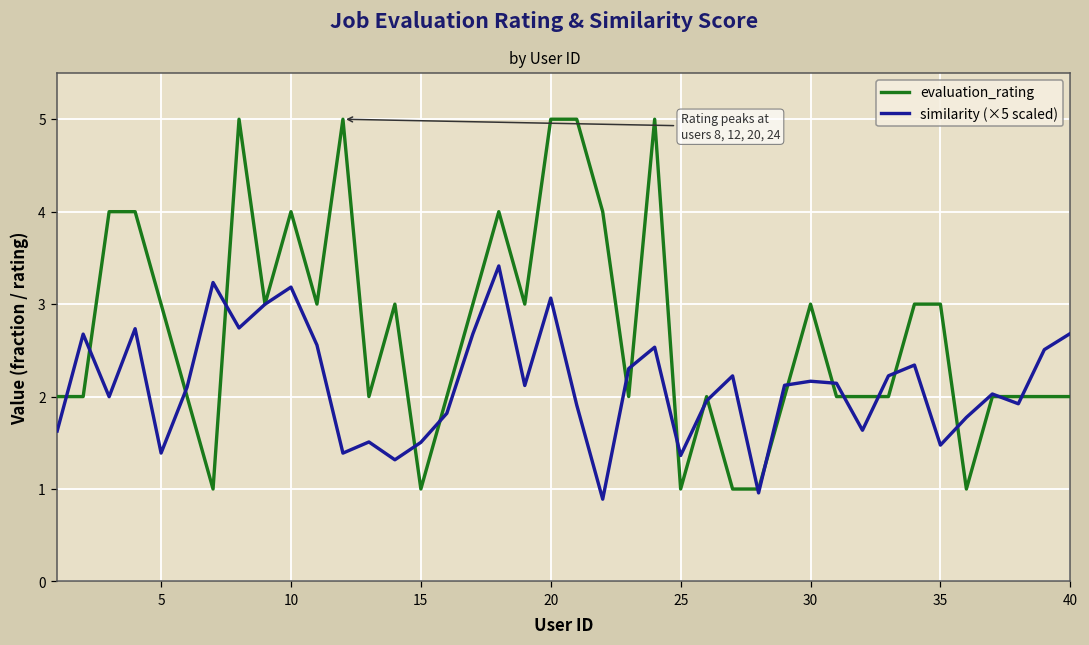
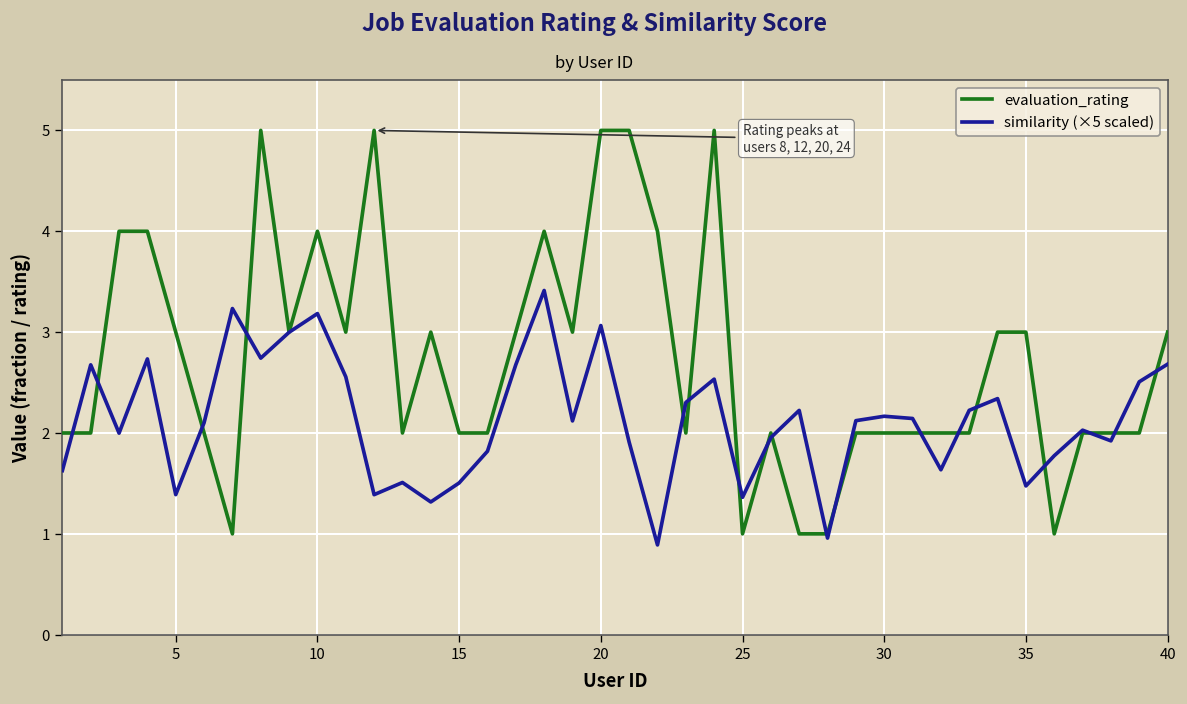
evaluation_rating, 15: 1 -> 2
evaluation_rating, 30: 3 -> 2
evaluation_rating, 40: 2 -> 3
